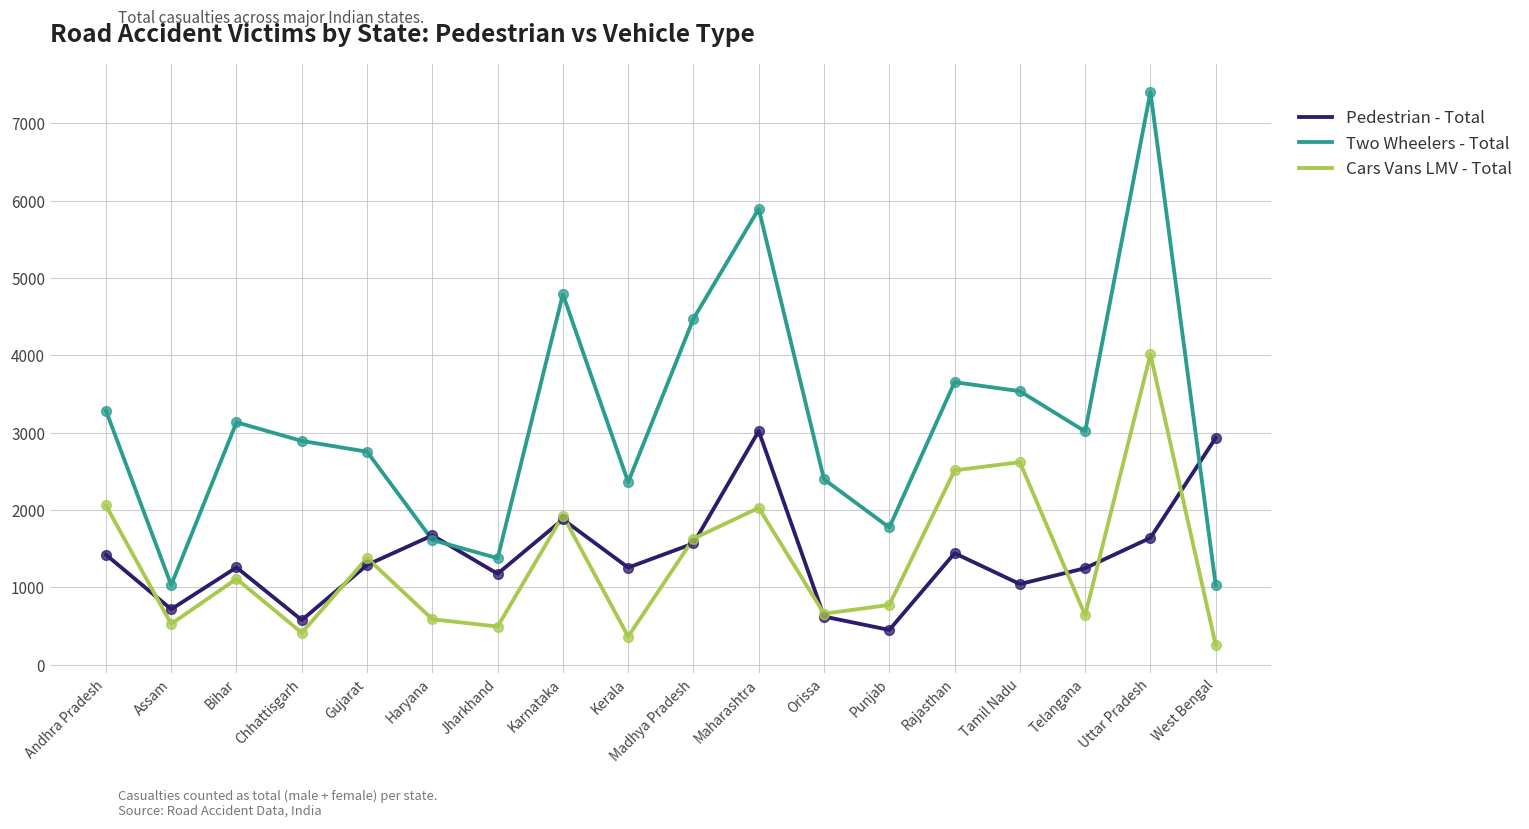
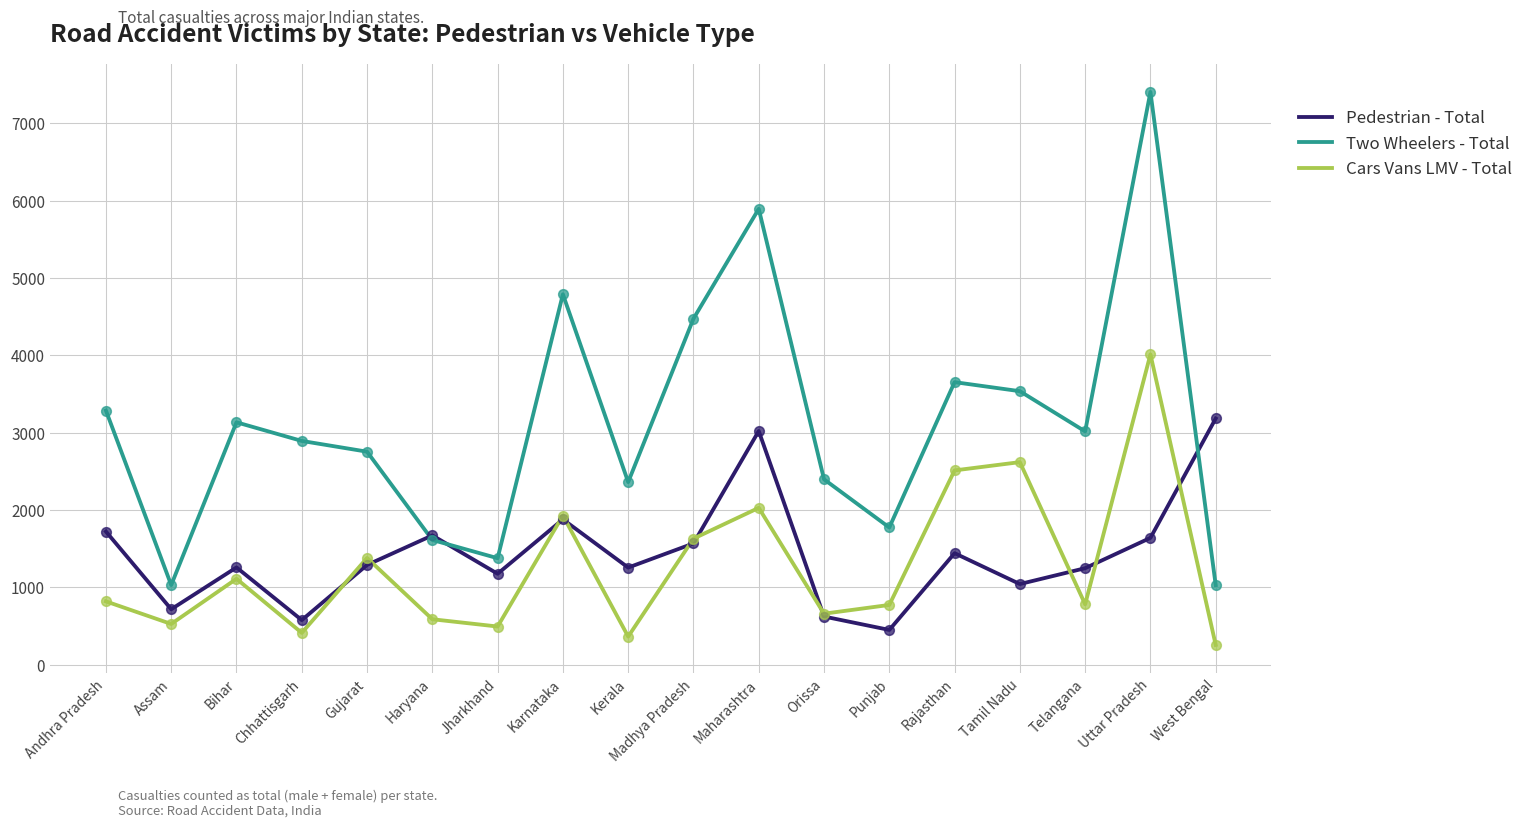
Pedestrian - Total, Andhra Pradesh: 1400 -> 1700
Cars Vans LMV - Total, Andhra Pradesh: 2100 -> 800
Cars Vans LMV - Total, Telangana: 600 -> 800
Pedestrian - Total, West Bengal: 2900 -> 3200
